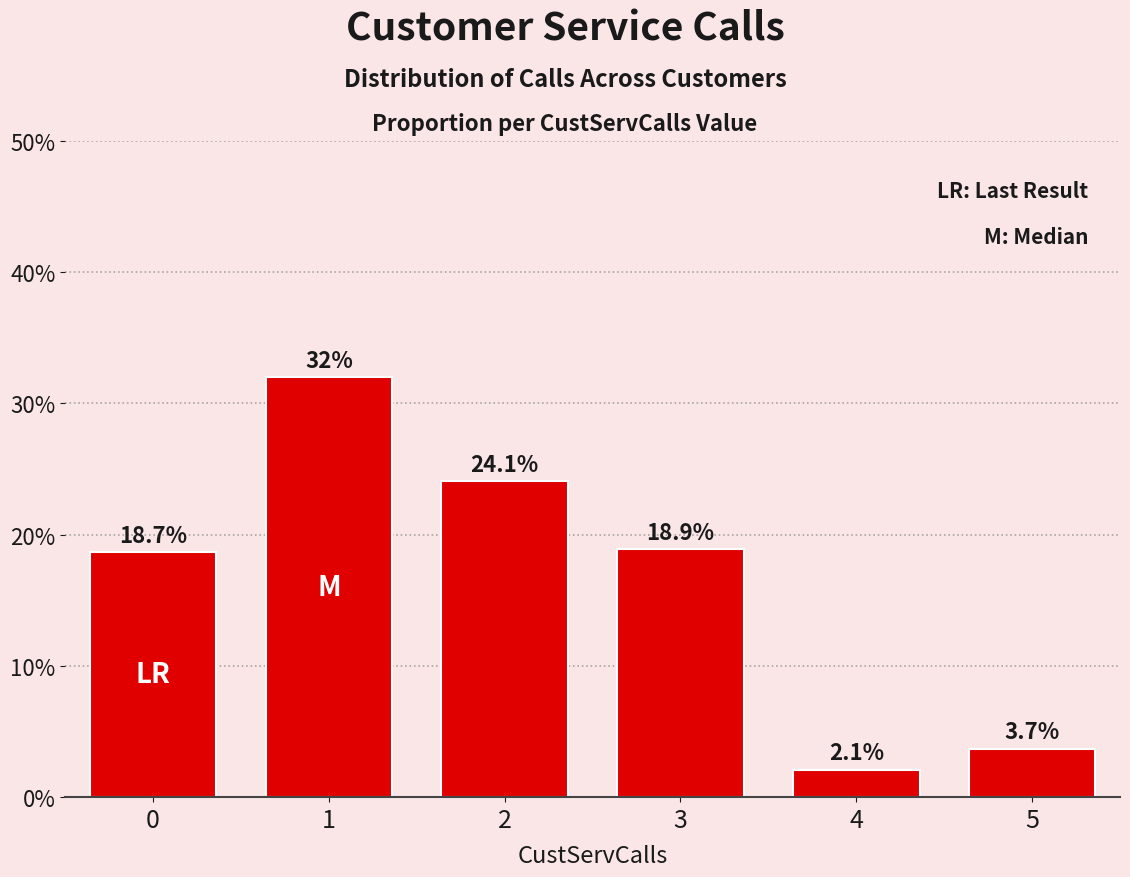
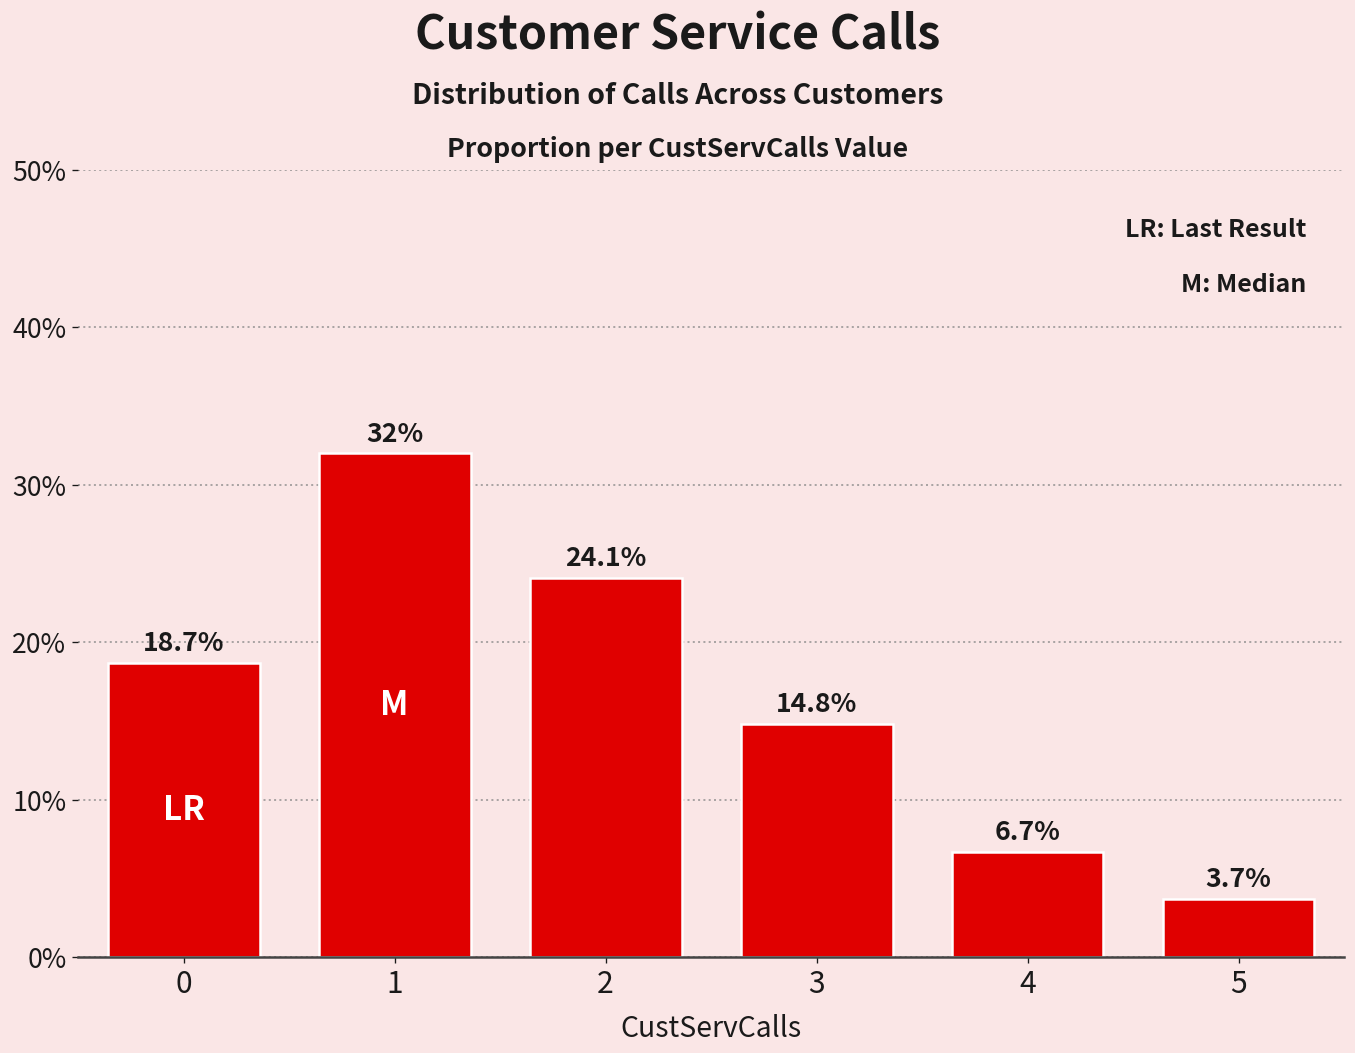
3: 18.9% -> 14.8%
4: 2.1% -> 6.7%
